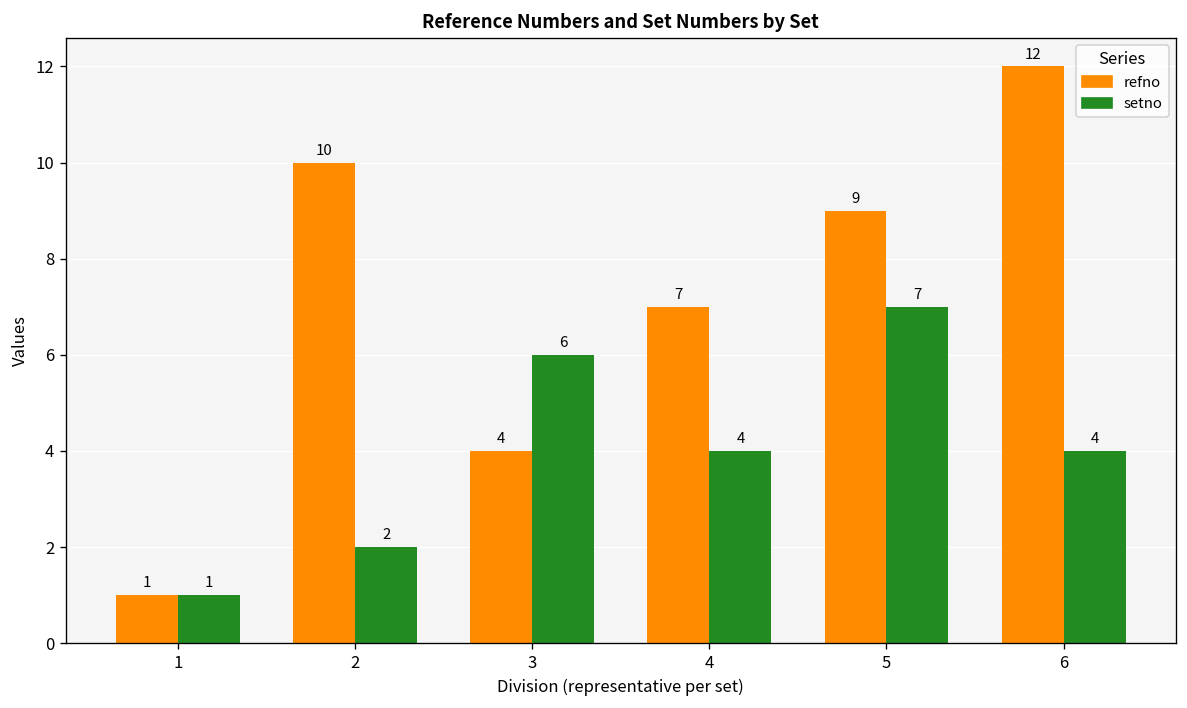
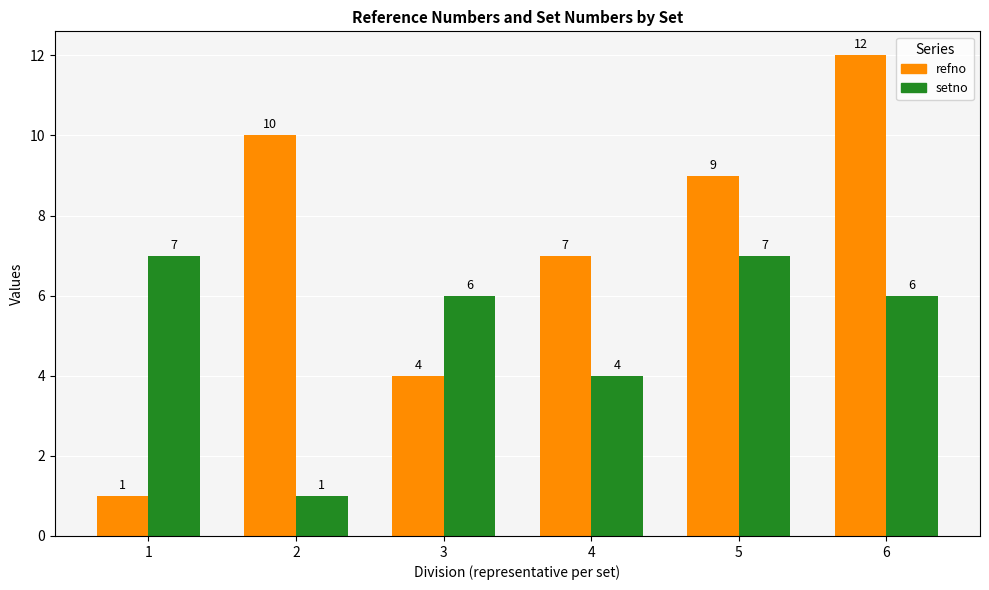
setno, 1: 1 -> 7
setno, 2: 2 -> 1
setno, 6: 4 -> 6
